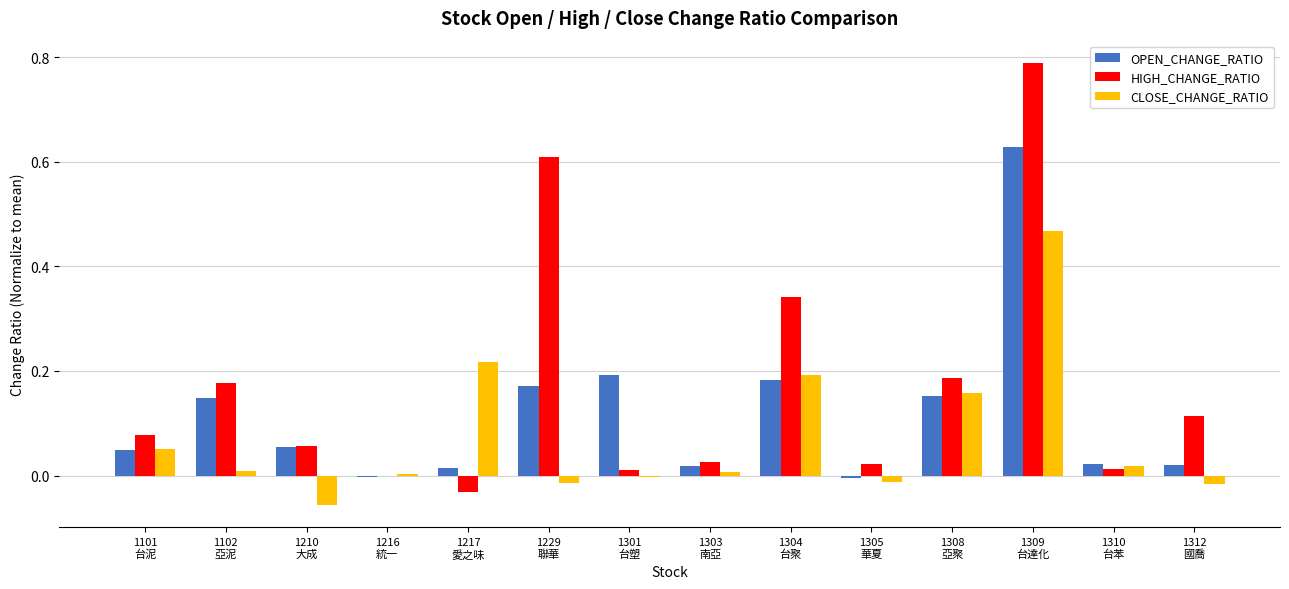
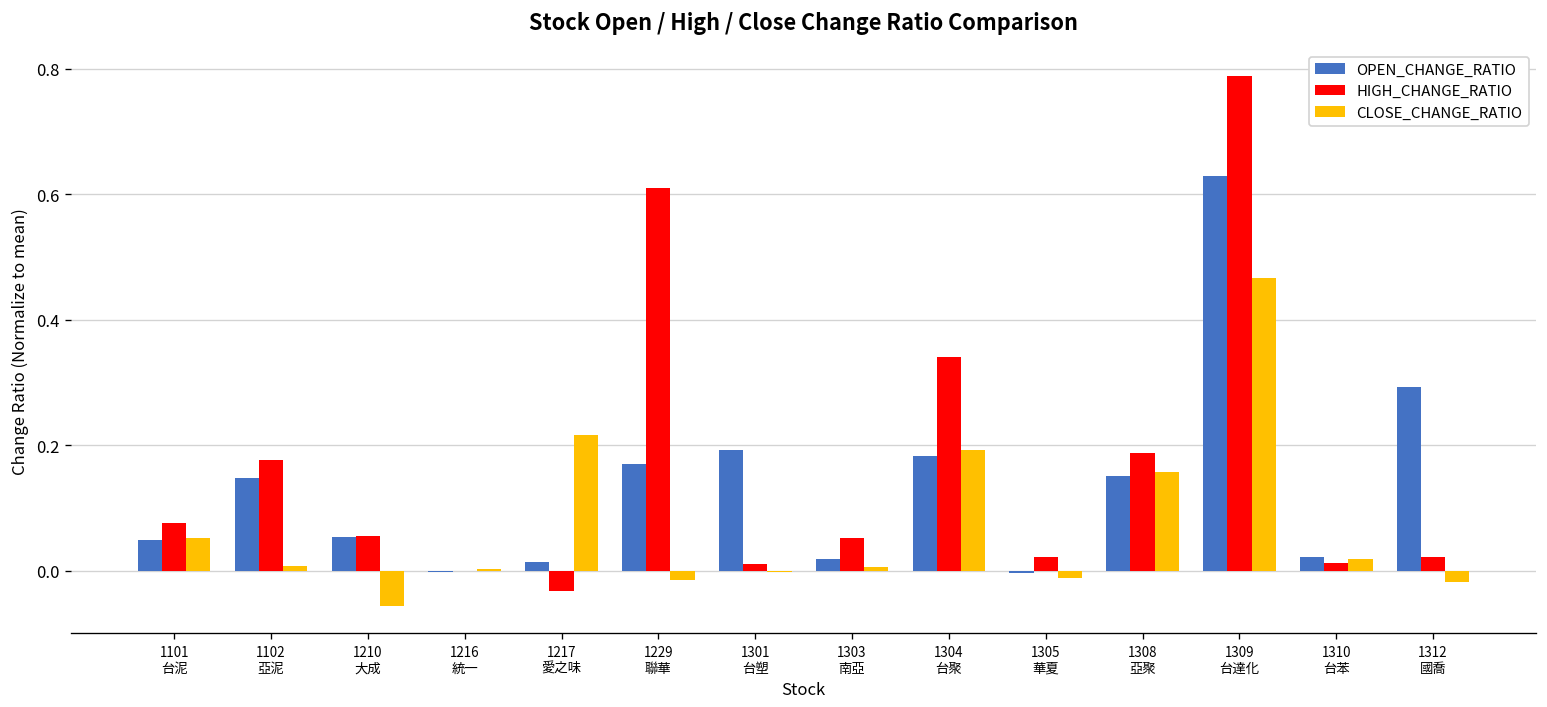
HIGH_CHANGE_RATIO, 1303 南亞: 0.03 -> 0.05
OPEN_CHANGE_RATIO, 1312 國喬: 0.02 -> 0.29
HIGH_CHANGE_RATIO, 1312 國喬: 0.11 -> 0.02
